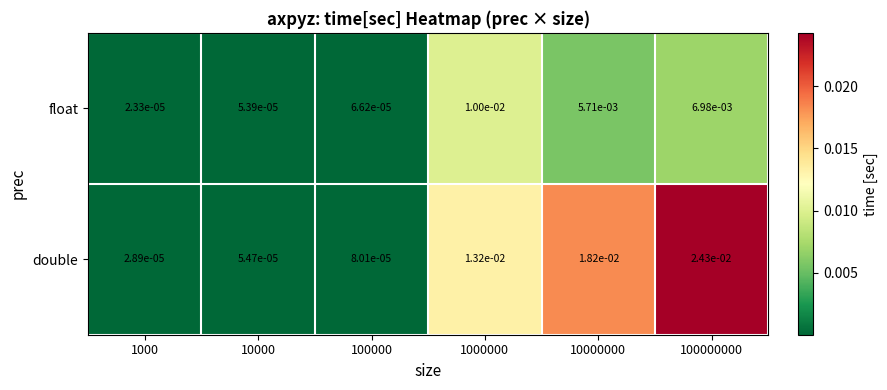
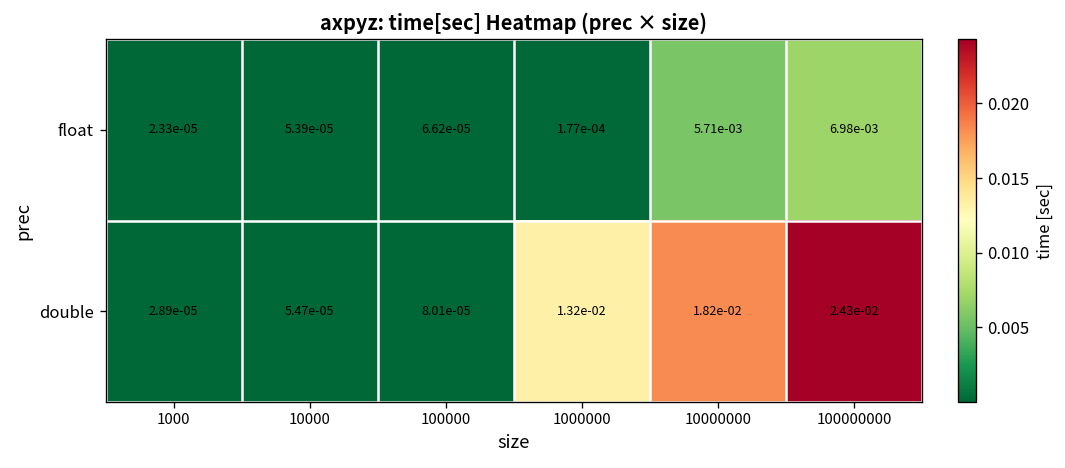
float, 1000000: 1.00e-02 -> 1.77e-04
